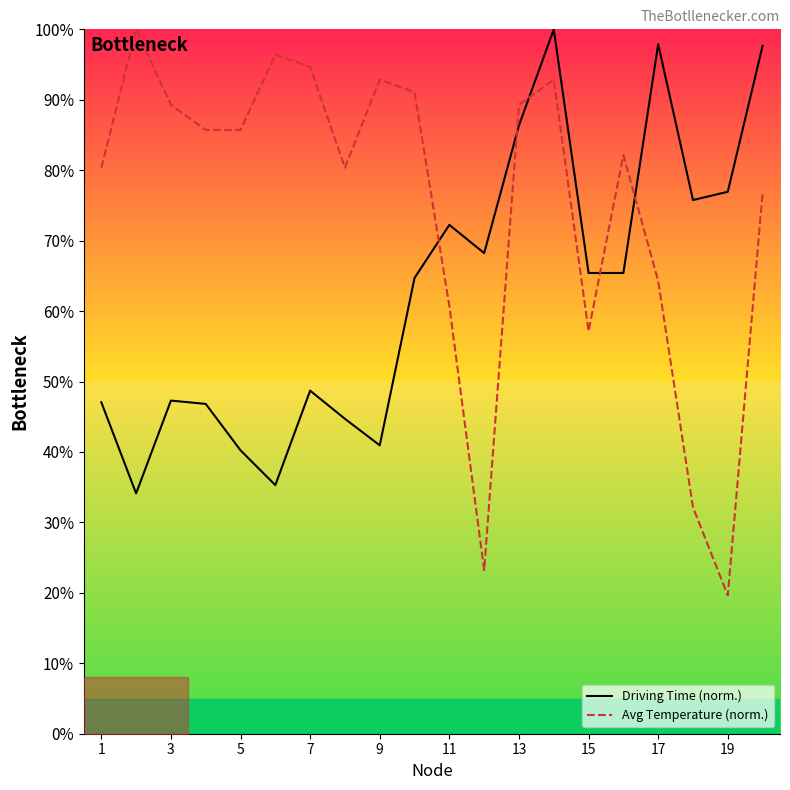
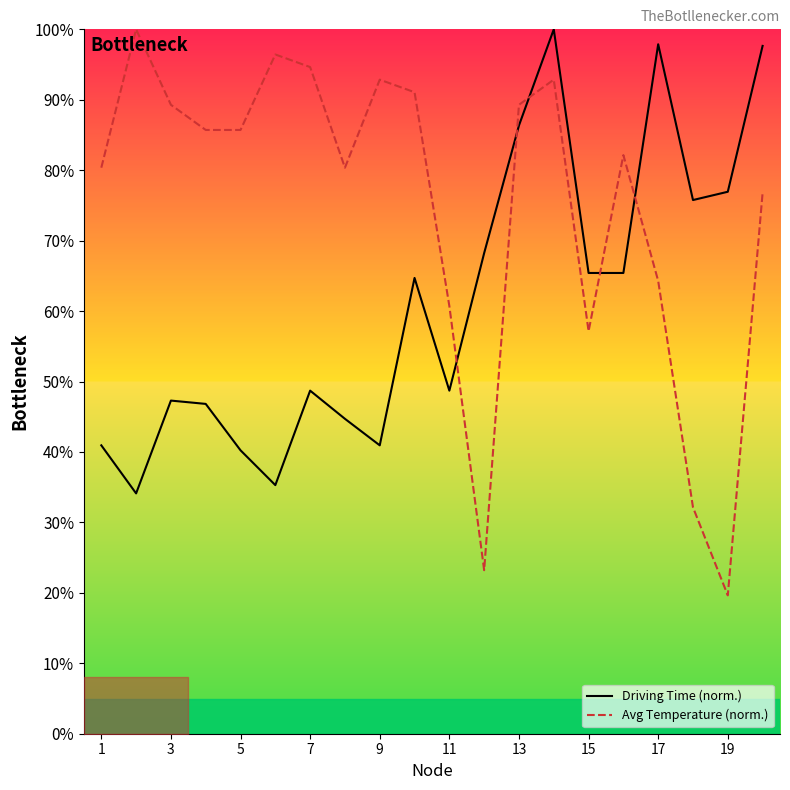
Driving Time (norm.), 1: 47% -> 41%
Driving Time (norm.), 11: 72% -> 49%
